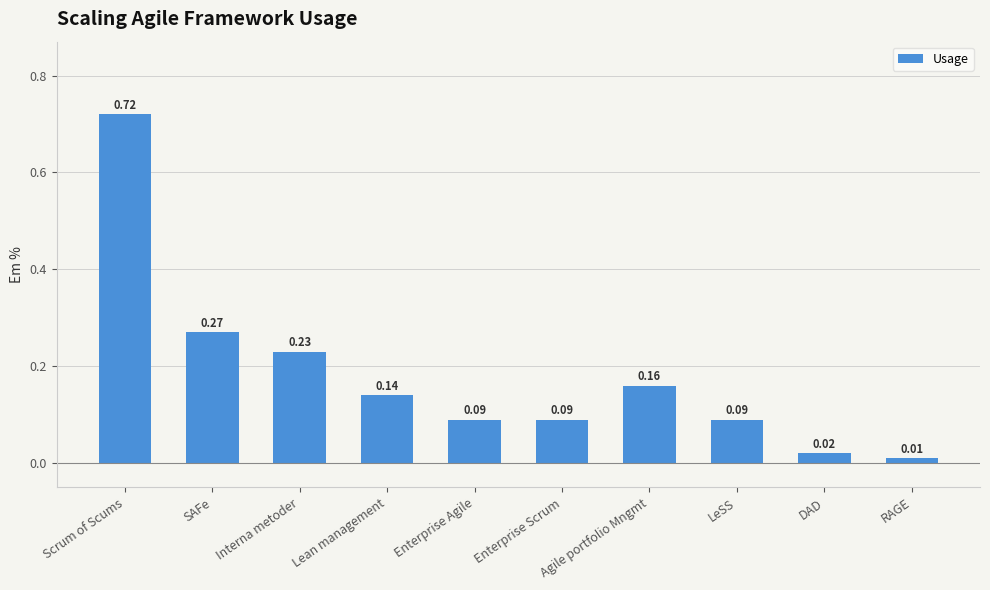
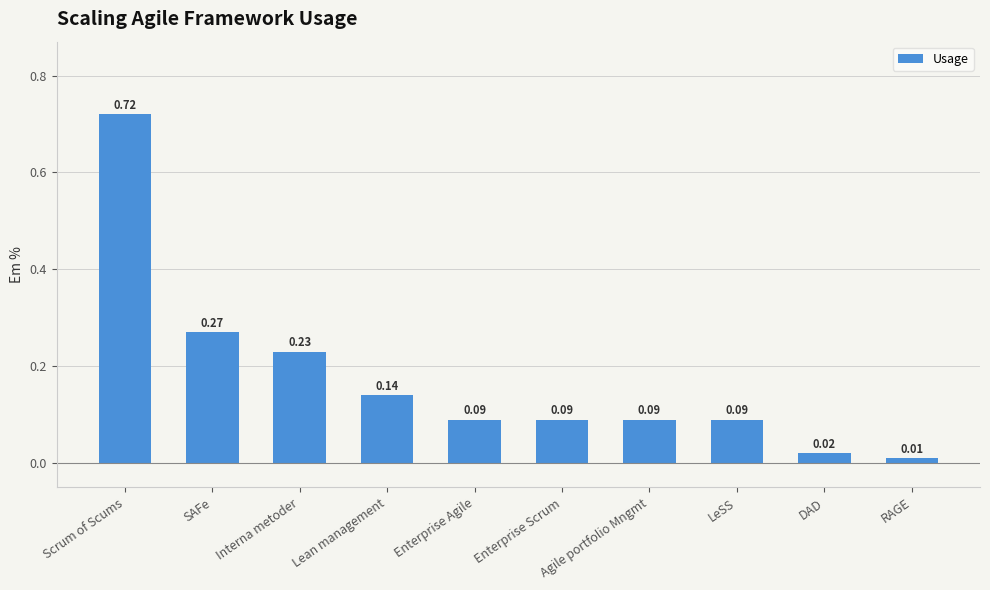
Agile portfolio Mngmt: 0.16 -> 0.09
